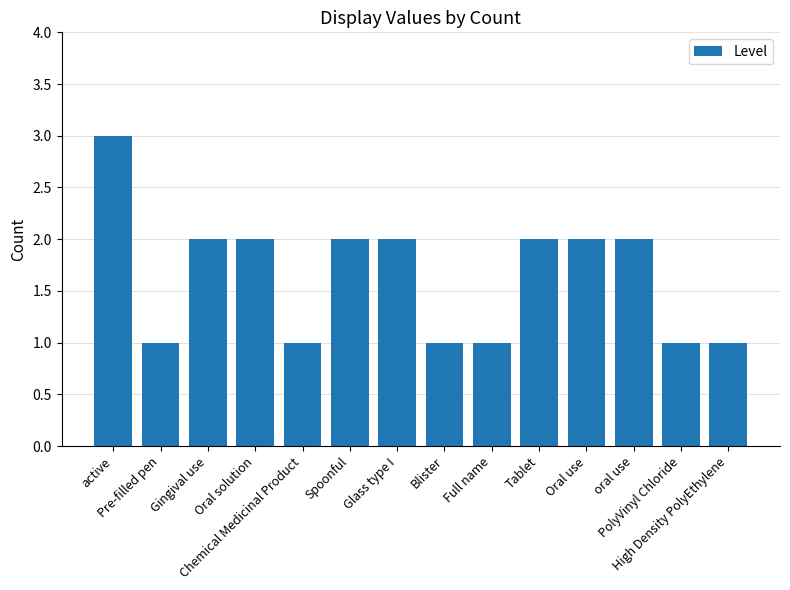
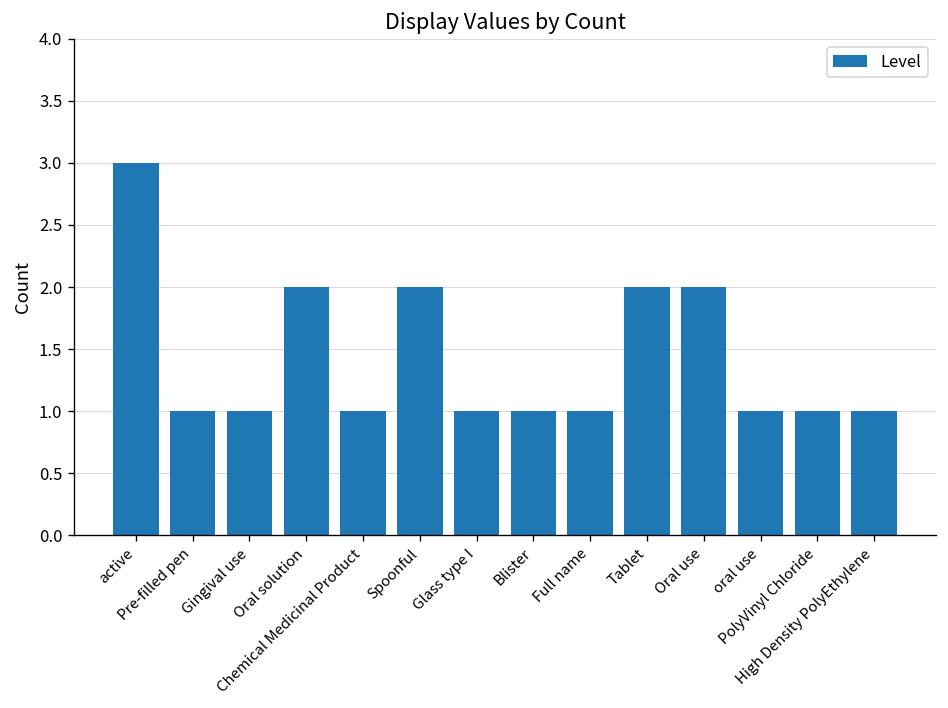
Gingival use: 2 -> 1
Glass type I: 2 -> 1
oral use: 2 -> 1
